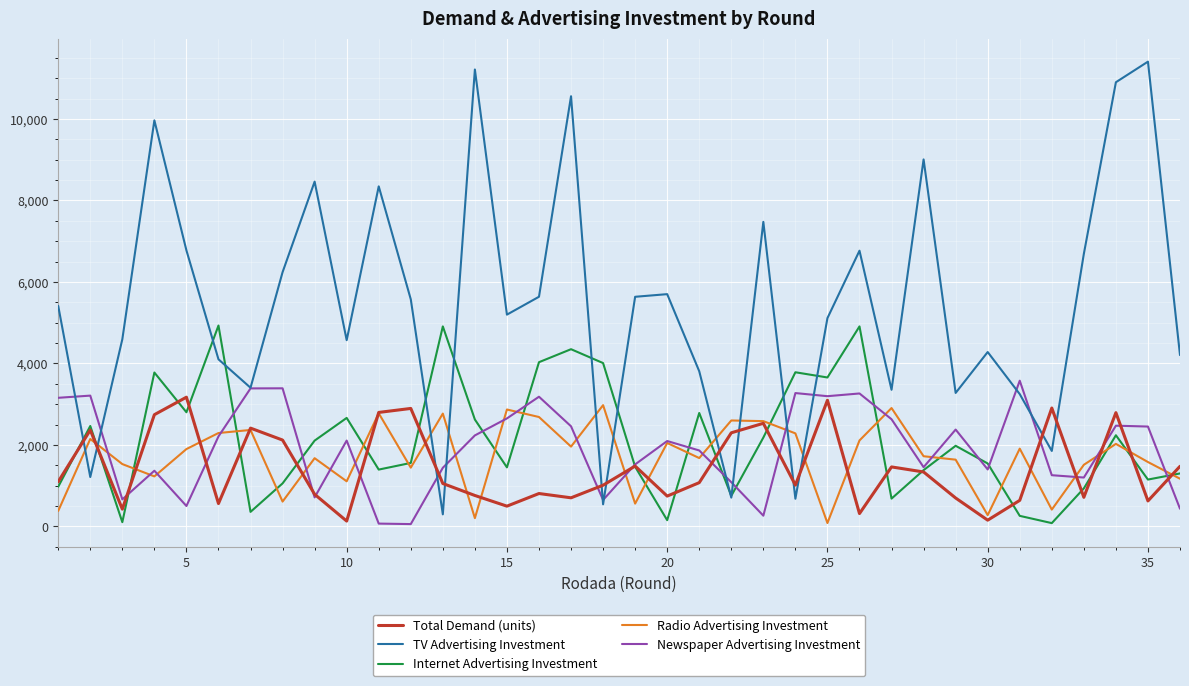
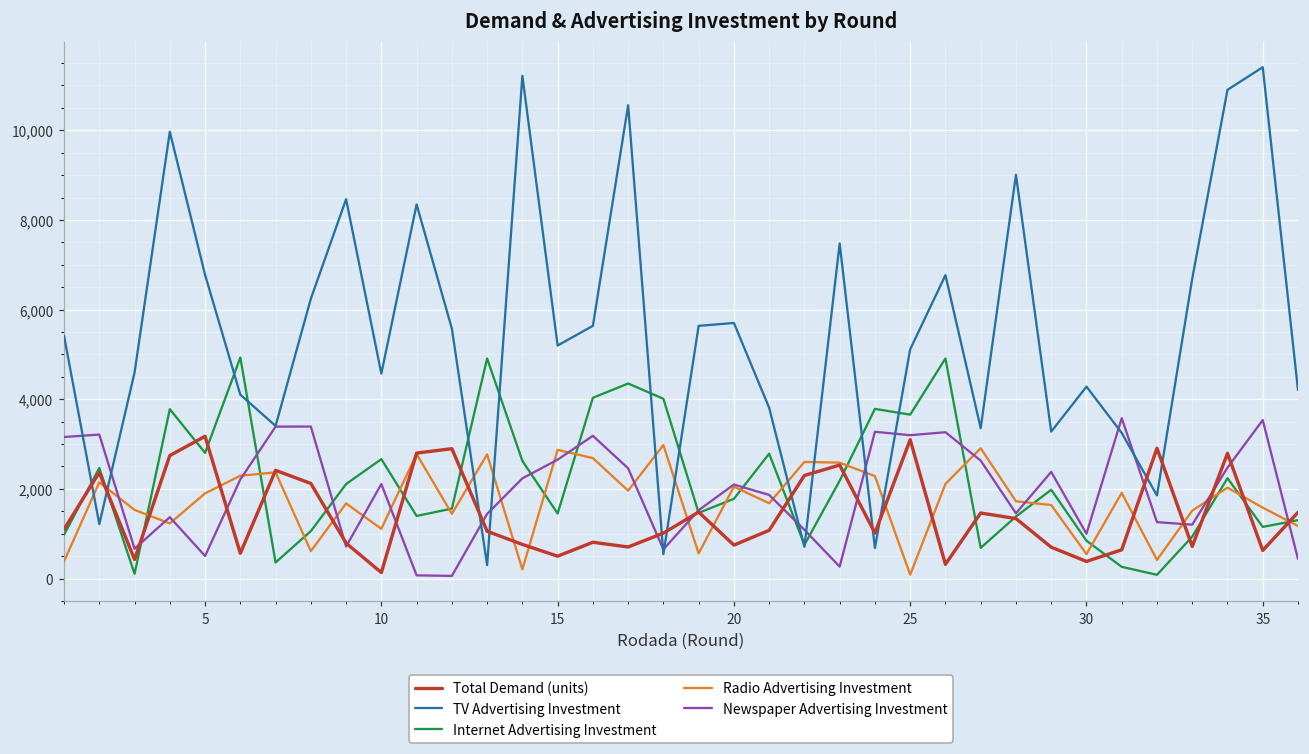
Internet Advertising Investment, 20: 200 -> 1,800
Total Demand (units), 30: 200 -> 400
Internet Advertising Investment, 30: 1,500 -> 800
Radio Advertising Investment, 30: 300 -> 500
Newspaper Advertising Investment, 30: 1,400 -> 1,000
Newspaper Advertising Investment, 35: 2,500 -> 3,500
